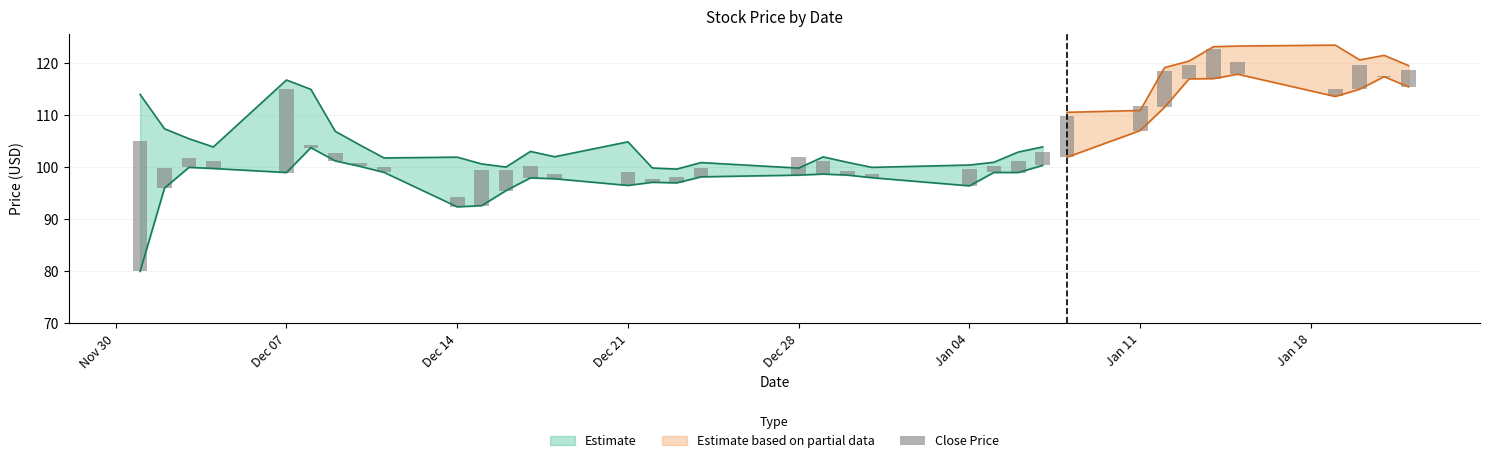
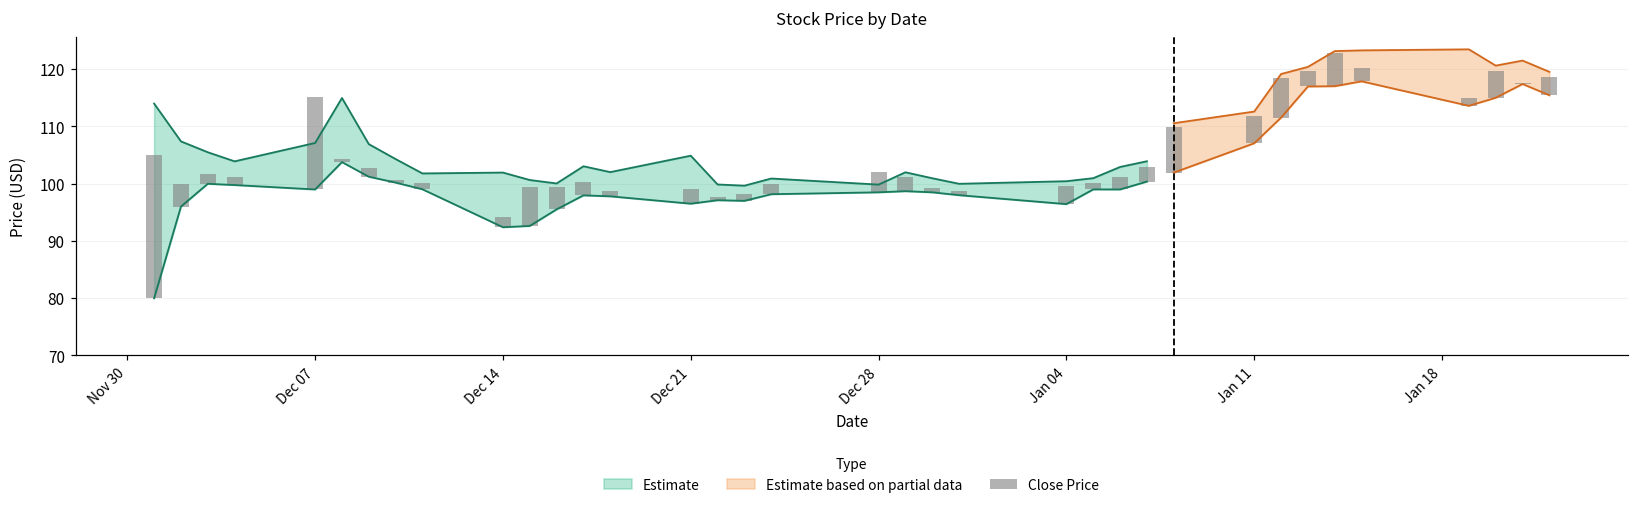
Estimate, Dec 07: 117 -> 107
Estimate based on partial data, Jan 11: 111 -> 113
